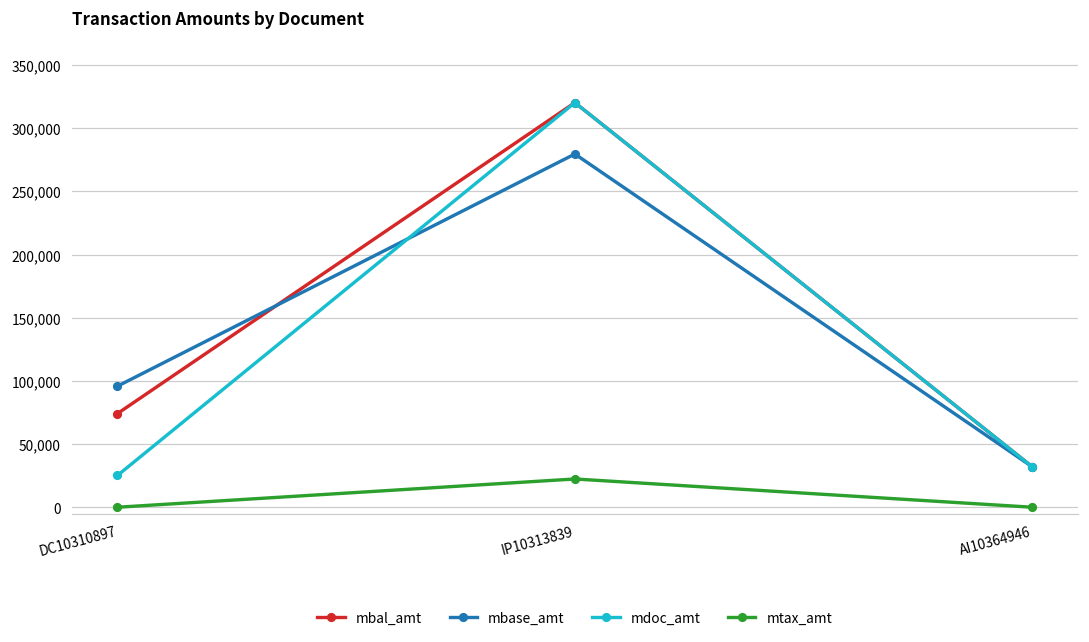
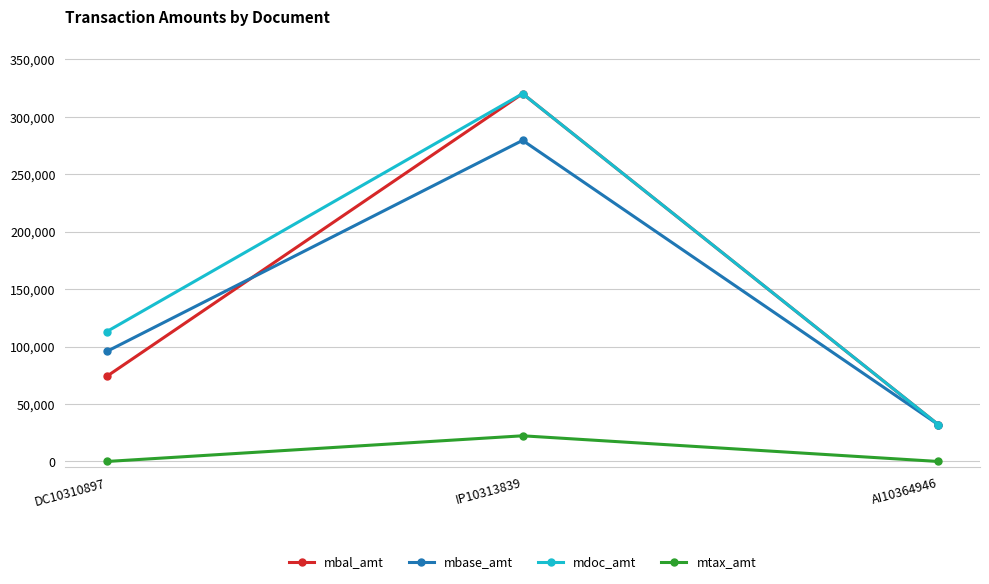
mdoc_amt, DC10310897: 25,000 -> 113,000
